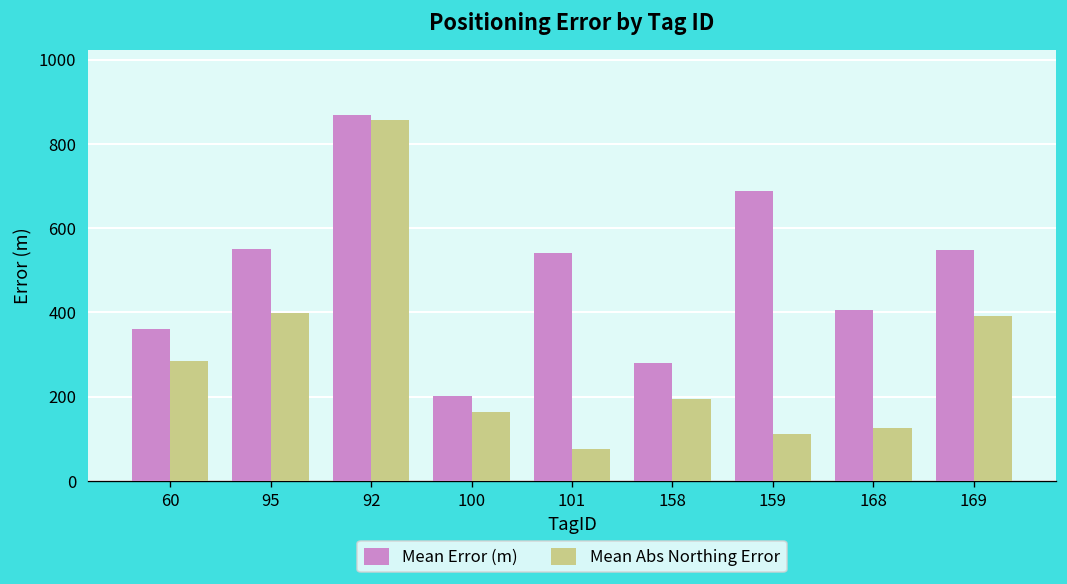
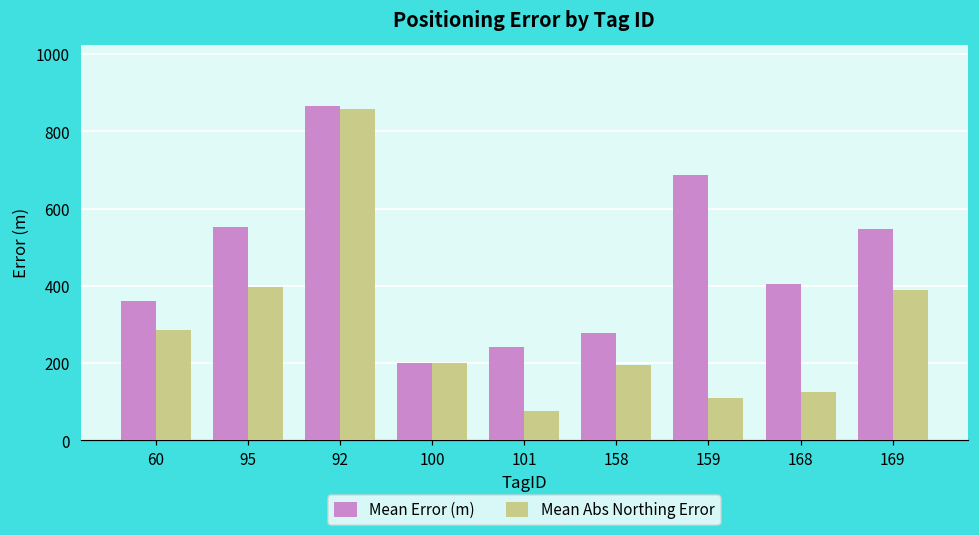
Mean Abs Northing Error, 100: 160 -> 200
Mean Error (m), 101: 540 -> 240
